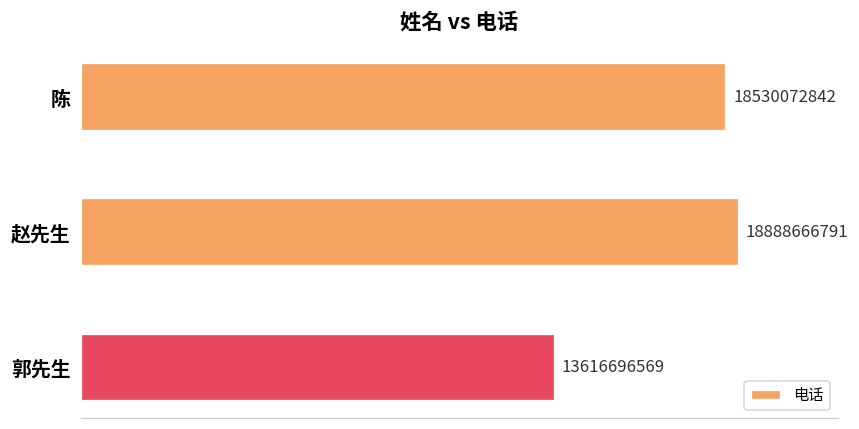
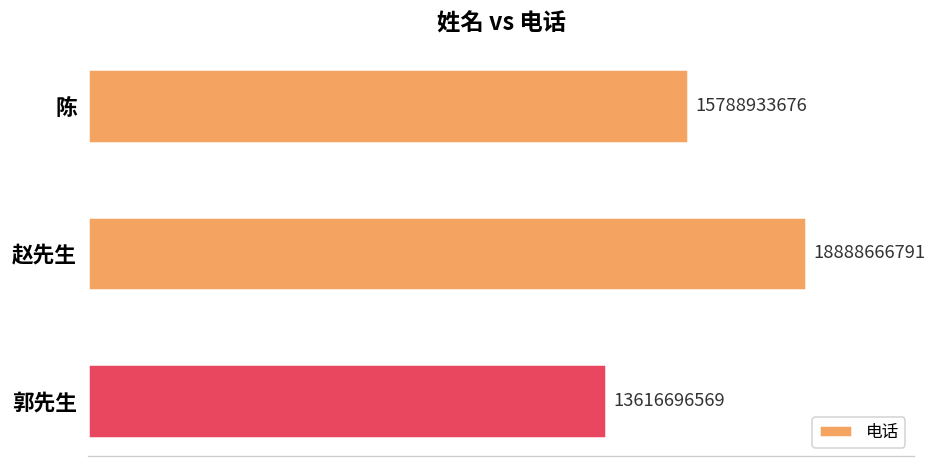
陈: 18530072842 -> 15788933676
